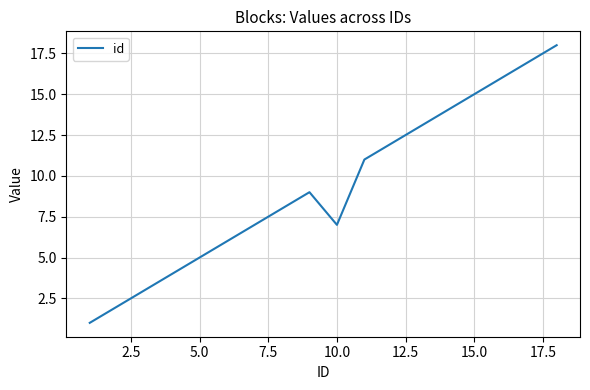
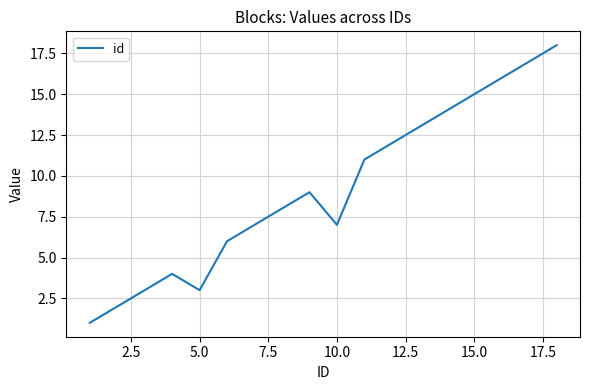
5.0: 5 -> 3
